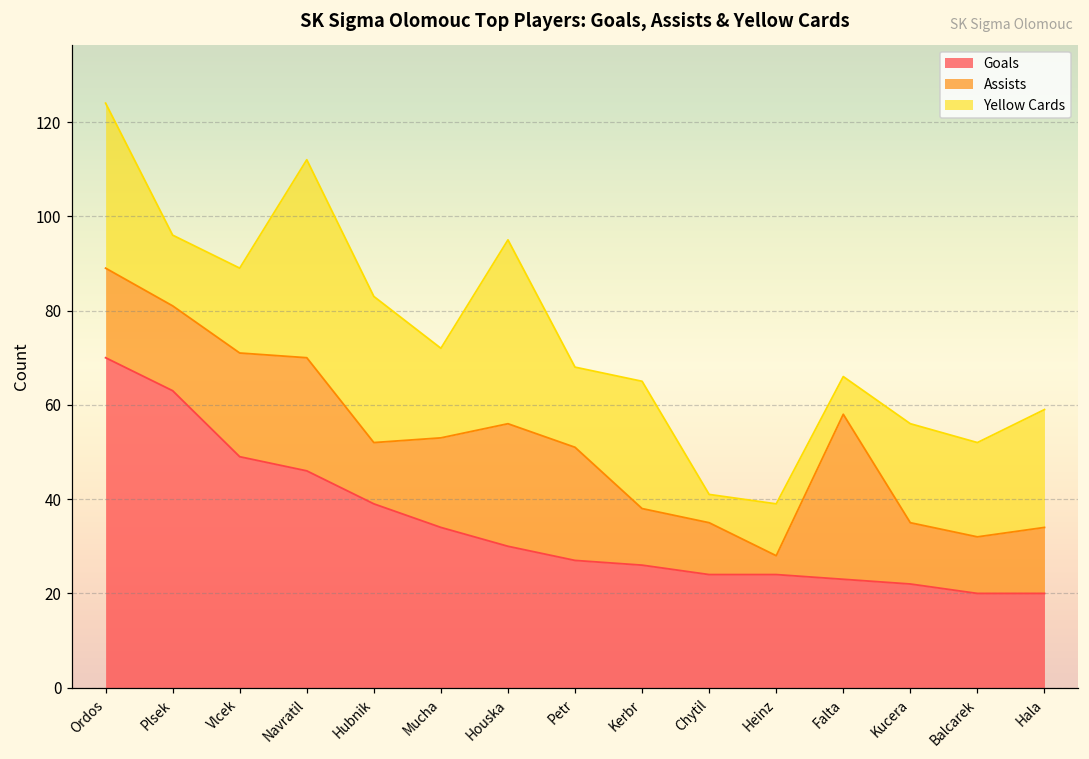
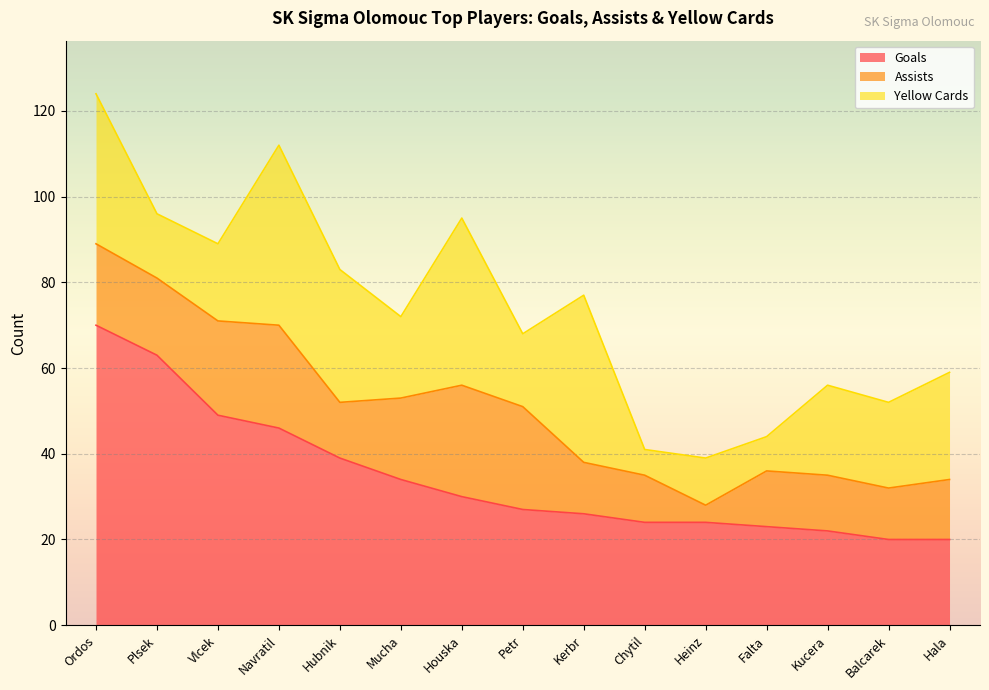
Yellow Cards, Kerbr: 27 -> 39
Assists, Falta: 35 -> 13
